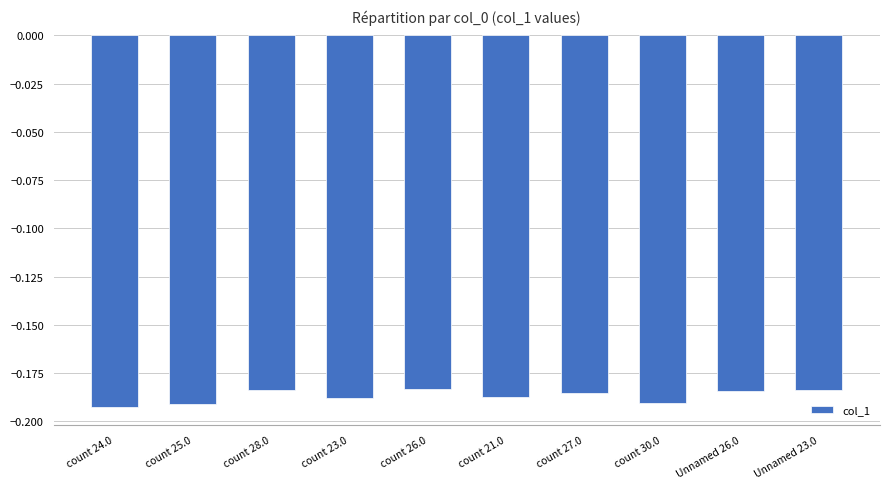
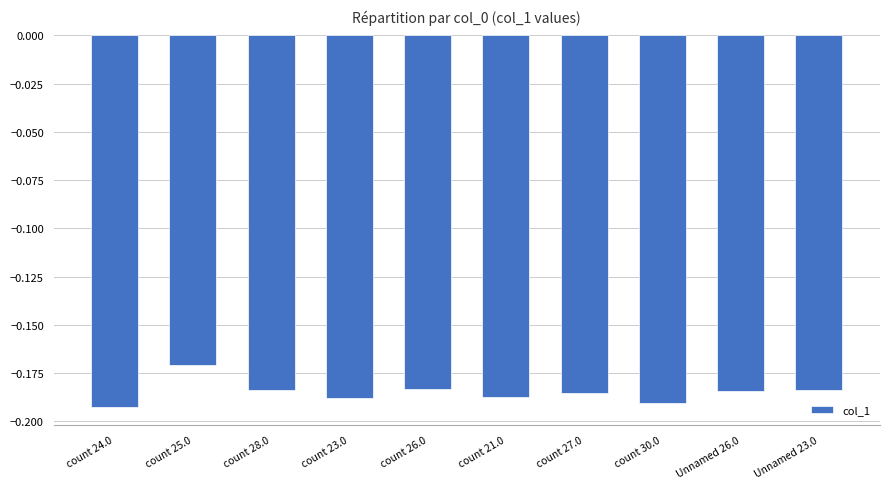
count 25.0: -0.191 -> -0.171
